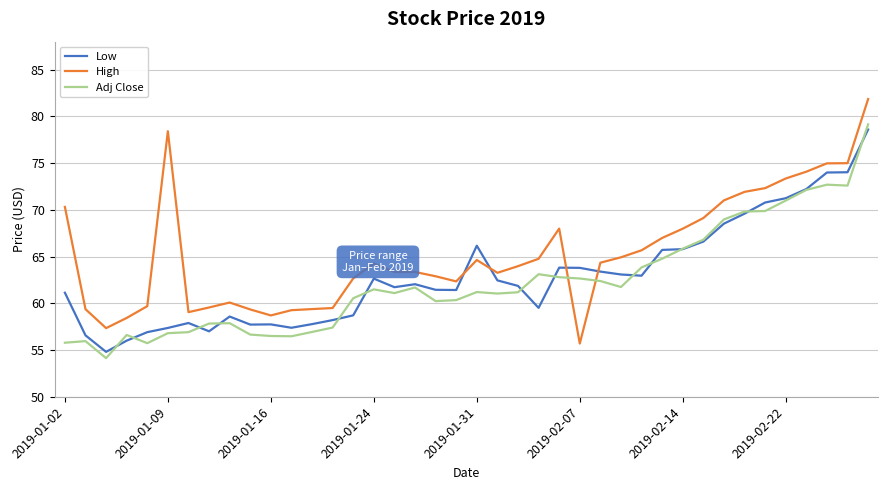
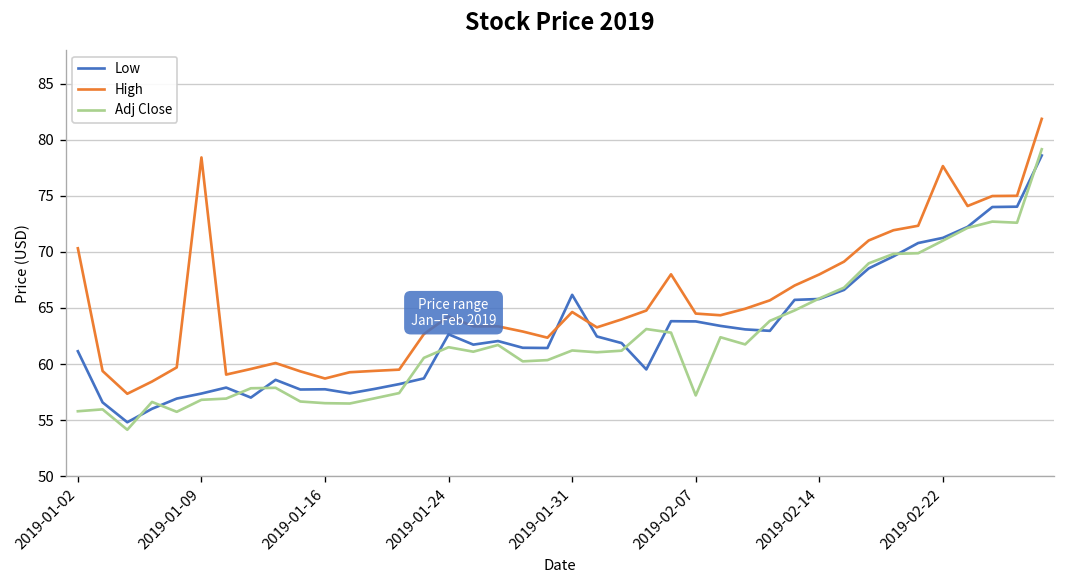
High, 2019-02-07: 56 -> 65
Adj Close, 2019-02-07: 63 -> 57
High, 2019-02-22: 73 -> 78
